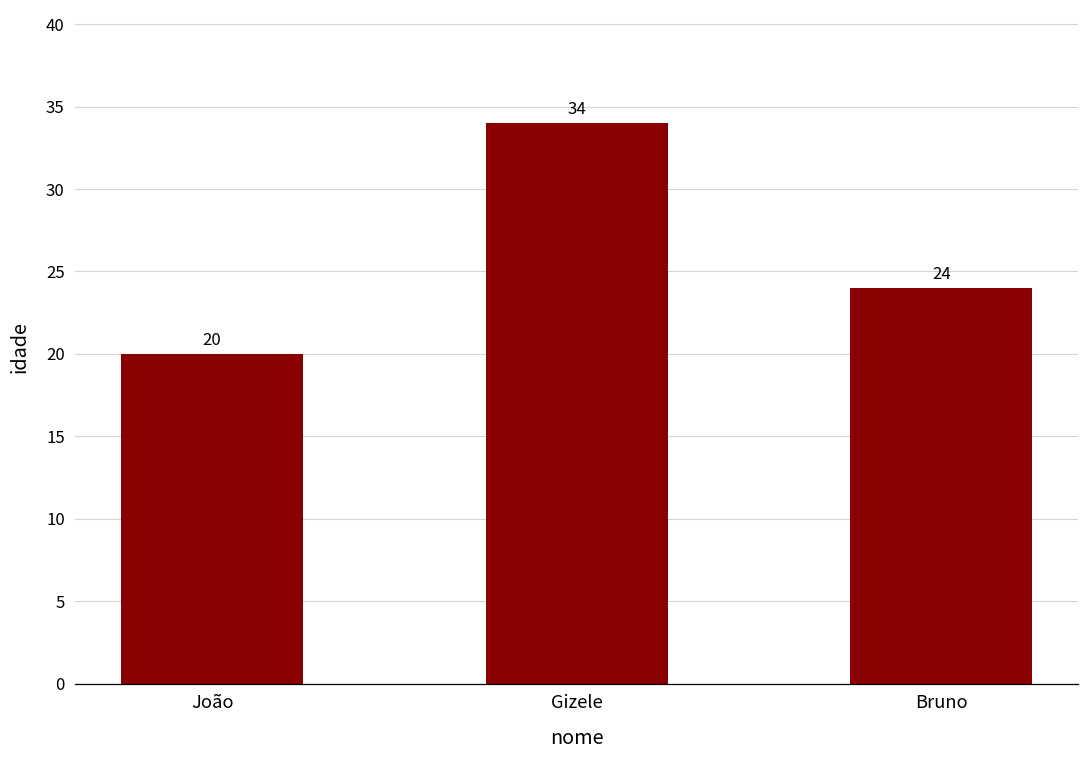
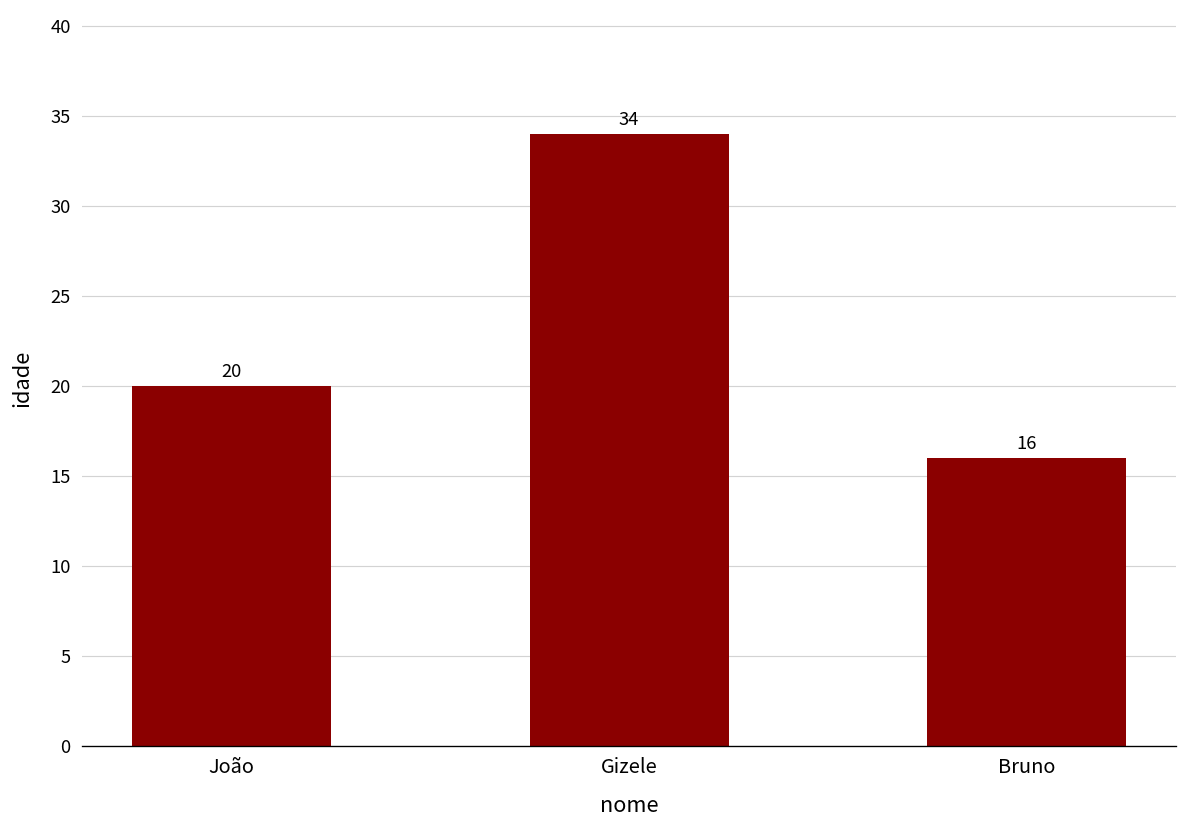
Bruno: 24 -> 16
